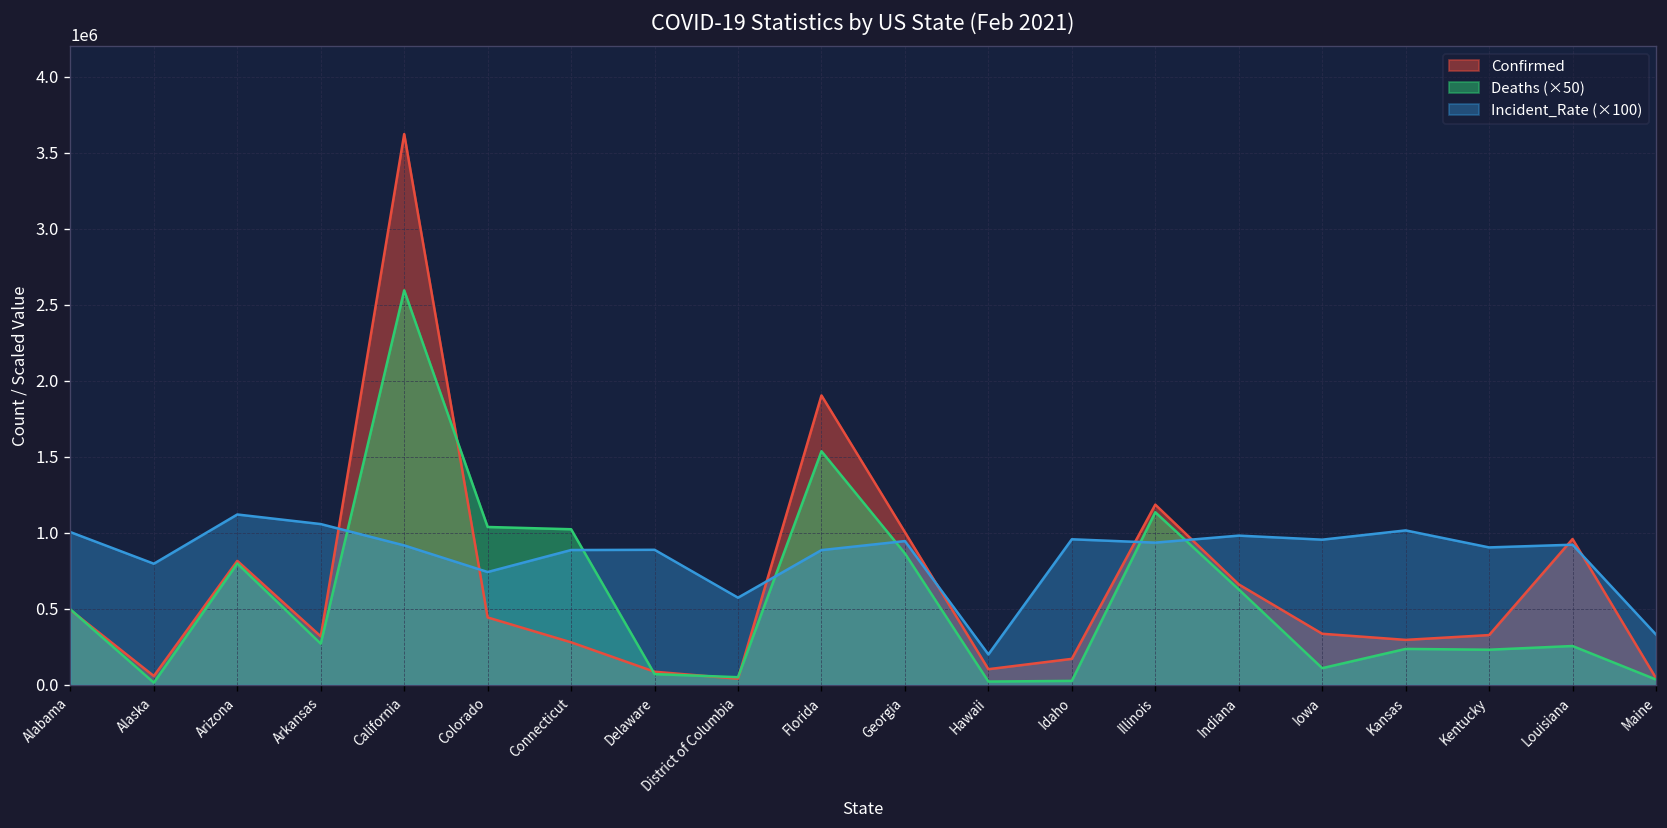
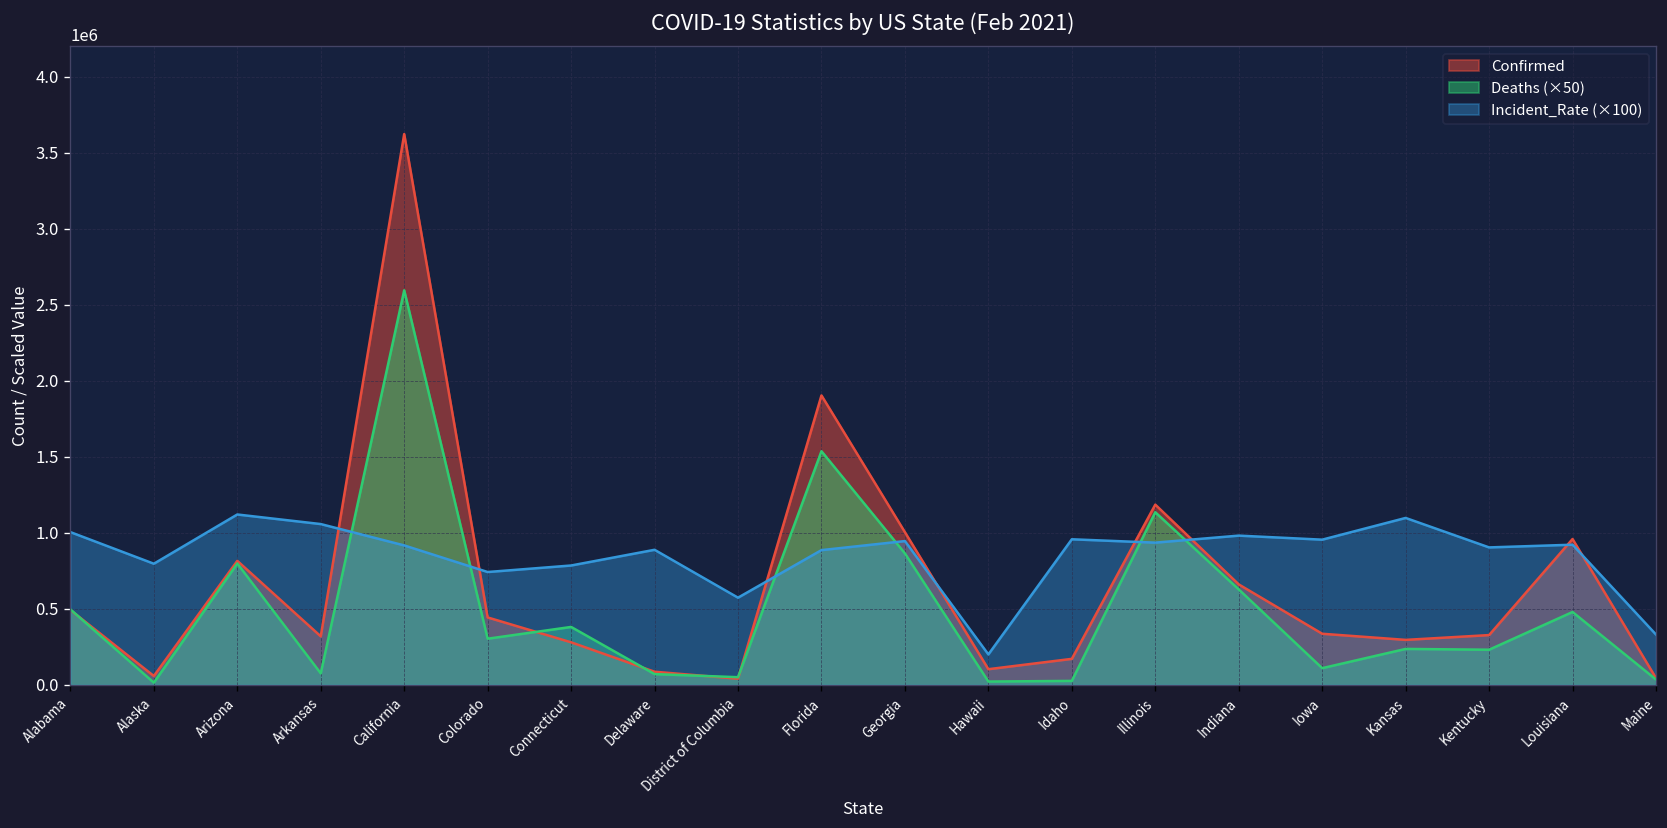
Deaths (×50), Arkansas: 270000 -> 80000
Deaths (×50), Colorado: 1040000 -> 300000
Deaths (×50), Connecticut: 1020000 -> 380000
Incident_Rate (×100), Connecticut: 890000 -> 790000
Incident_Rate (×100), Kansas: 1020000 -> 1100000
Deaths (×50), Louisiana: 260000 -> 480000
